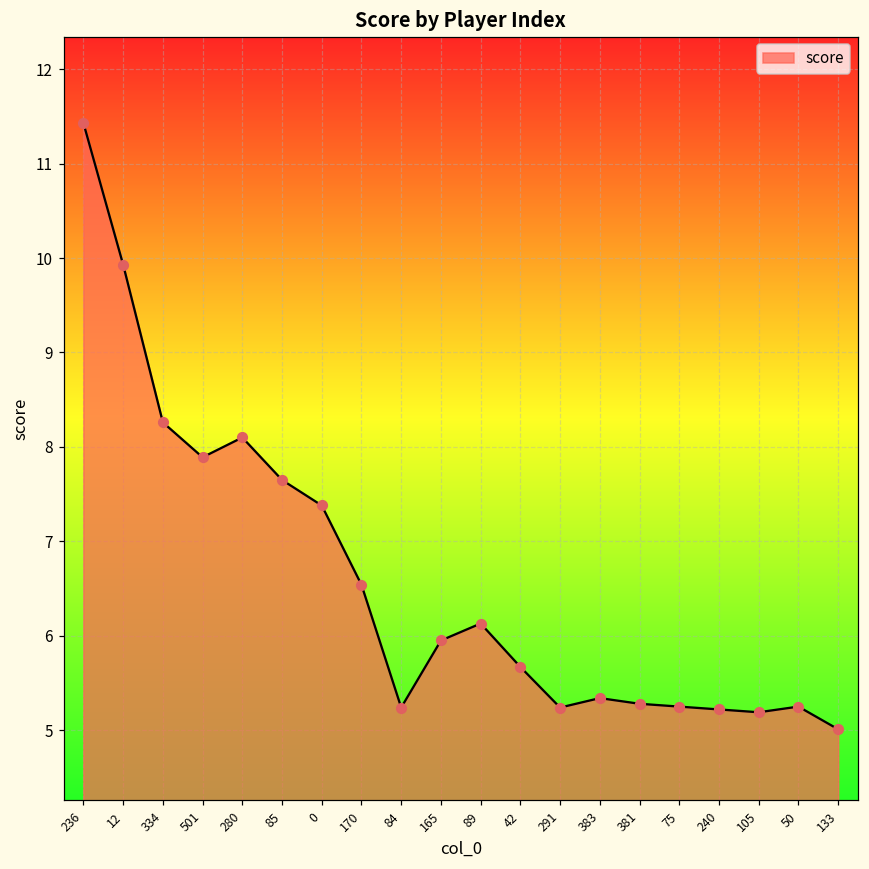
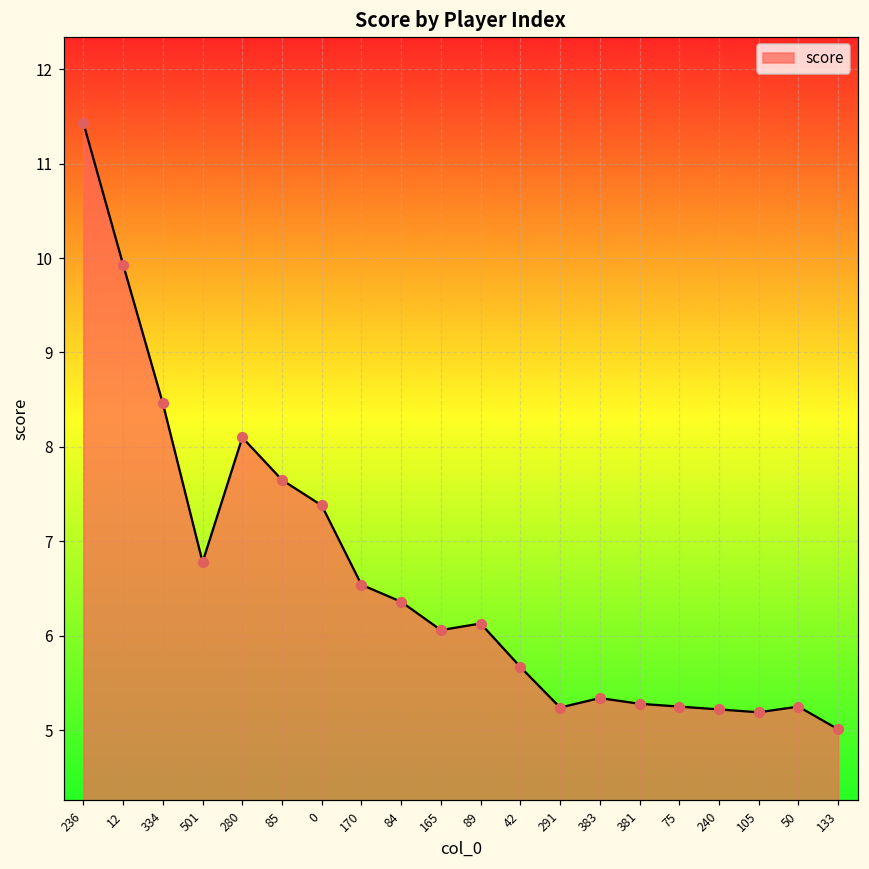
334: 8.3 -> 8.5
501: 7.9 -> 6.8
84: 5.2 -> 6.4
165: 6.0 -> 6.1
